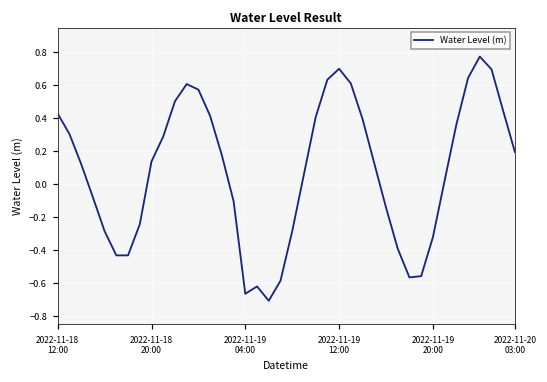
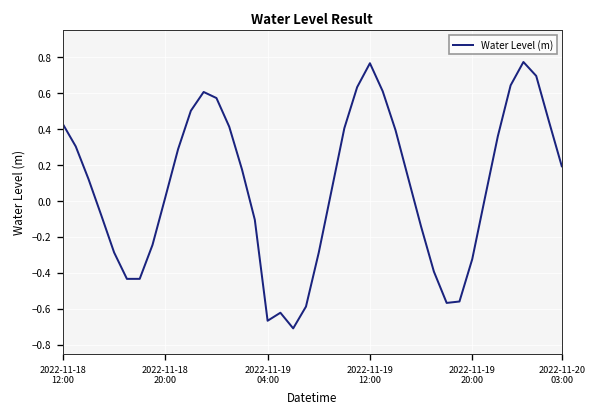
2022-11-18 20:00: 0.14 -> 0.02
2022-11-19 12:00: 0.70 -> 0.77
